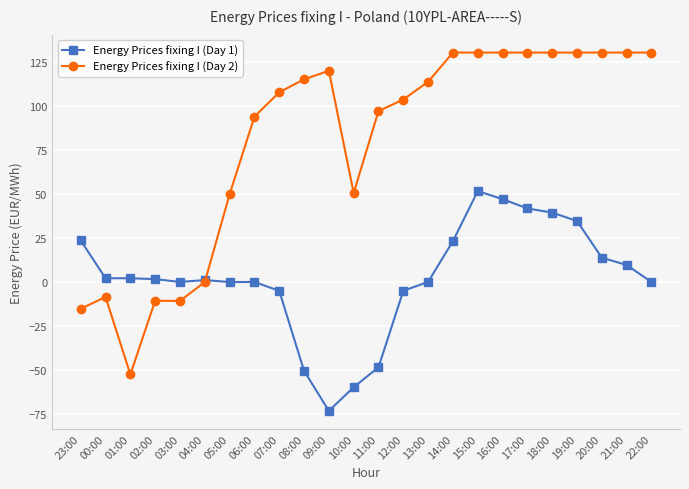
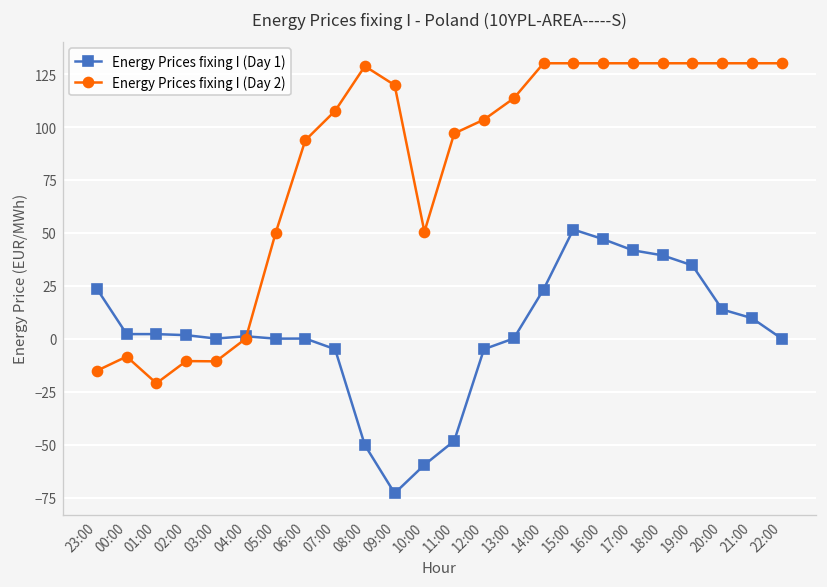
Energy Prices fixing I (Day 2), 01:00: -52 -> -21
Energy Prices fixing I (Day 2), 08:00: 115 -> 129
